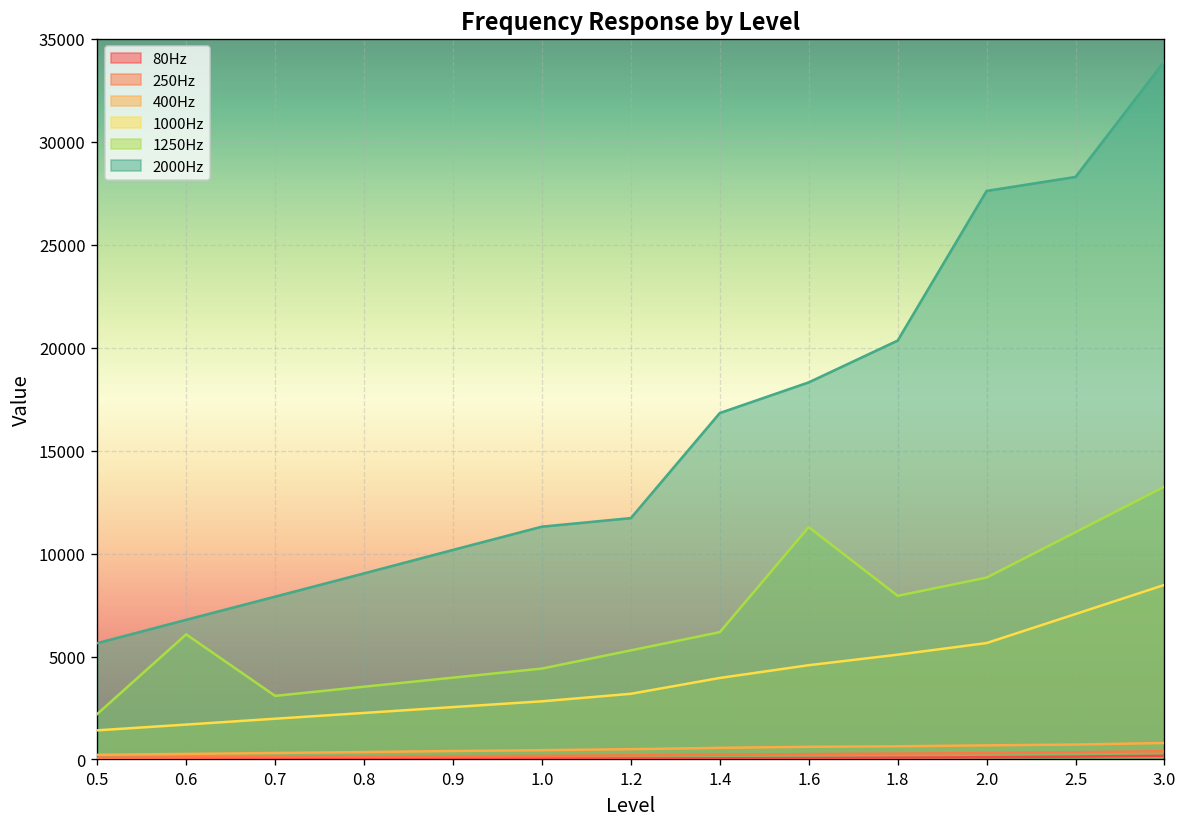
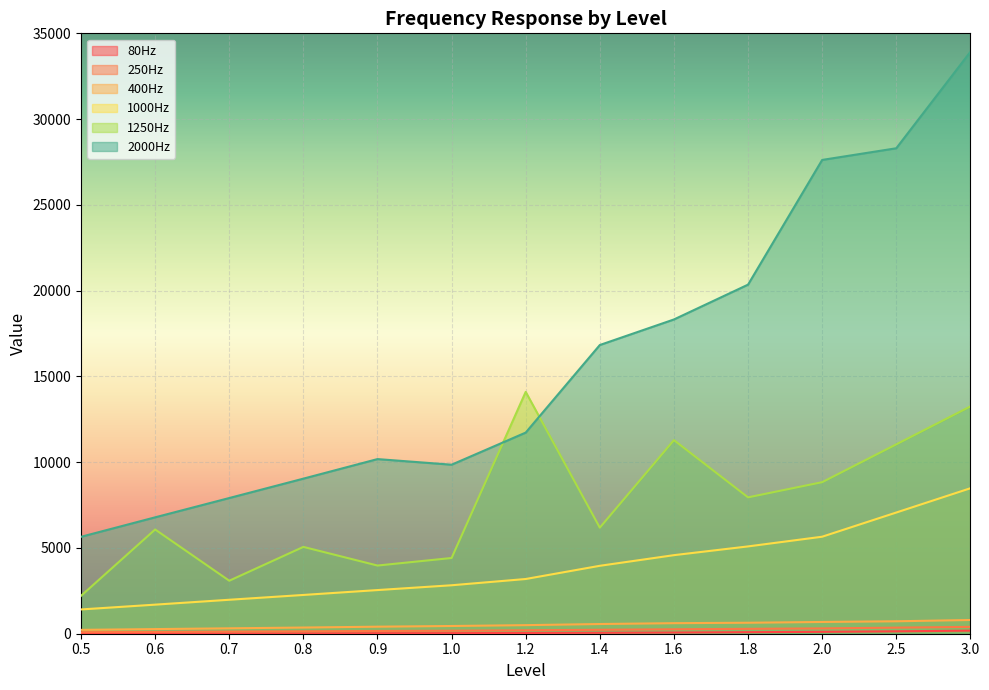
1250Hz, 0.8: 3500 -> 5100
2000Hz, 1.0: 11300 -> 9900
1250Hz, 1.2: 5300 -> 14100
